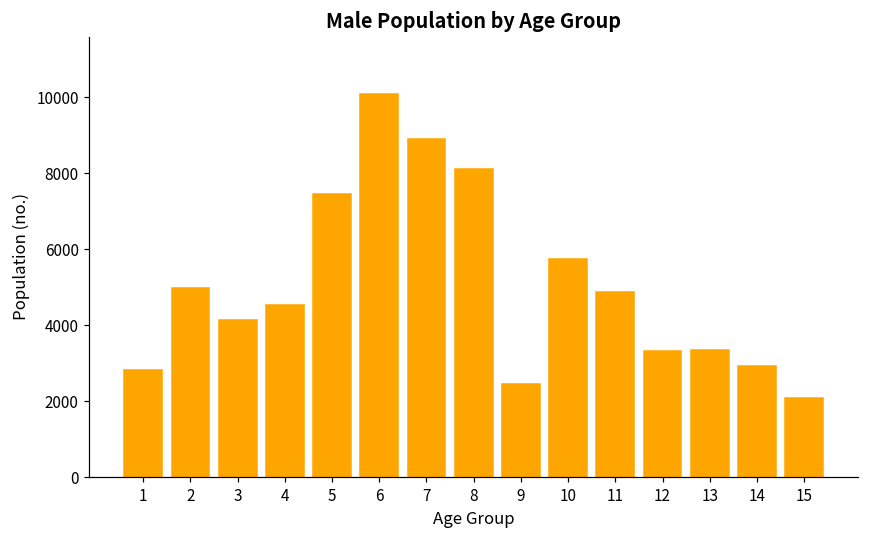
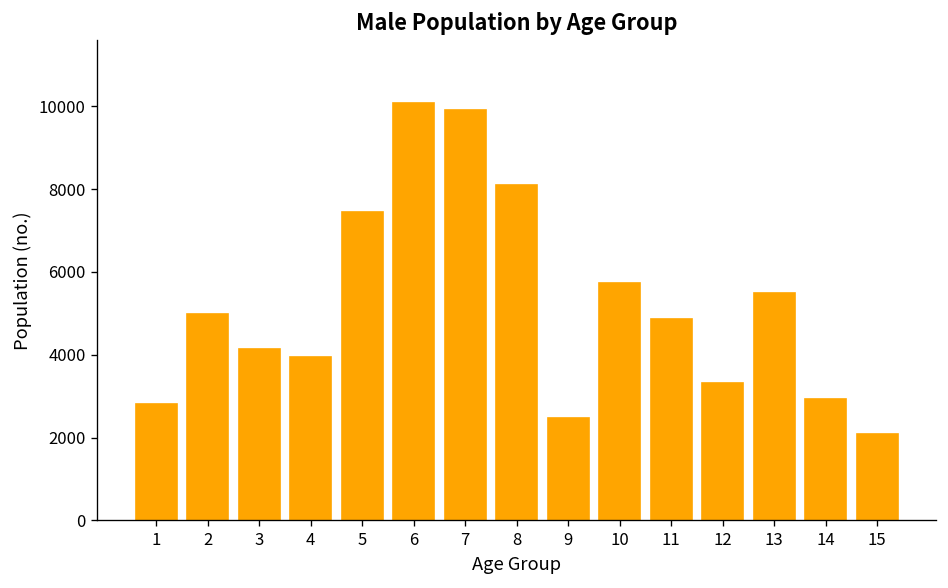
4: 4500 -> 3900
7: 8900 -> 9900
13: 3300 -> 5500
